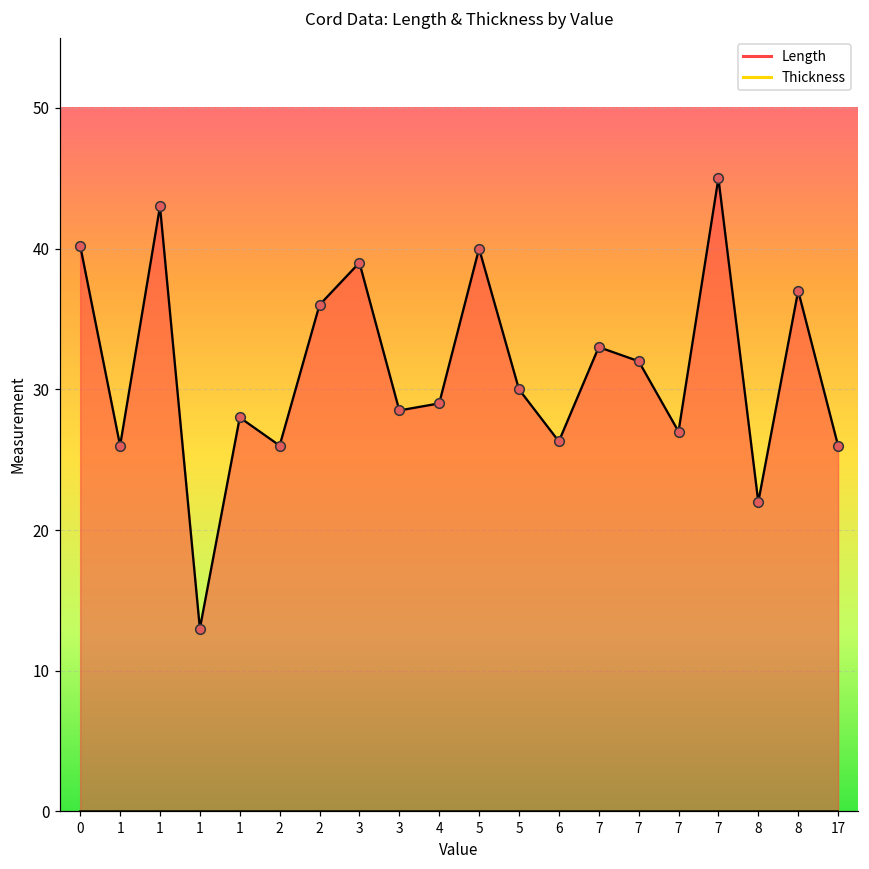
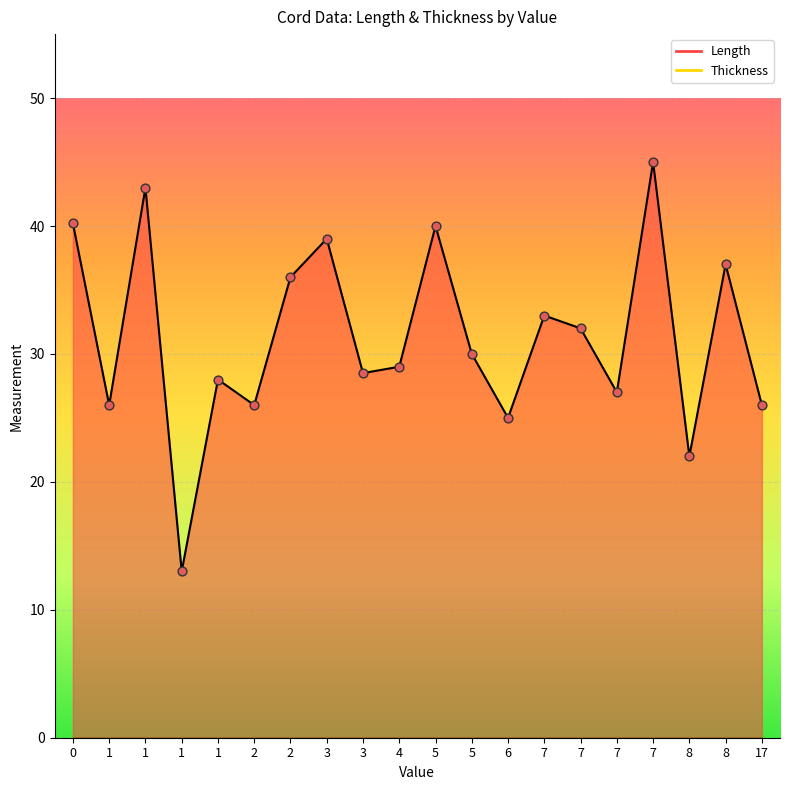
Length, 6: 26.3 -> 25.0
